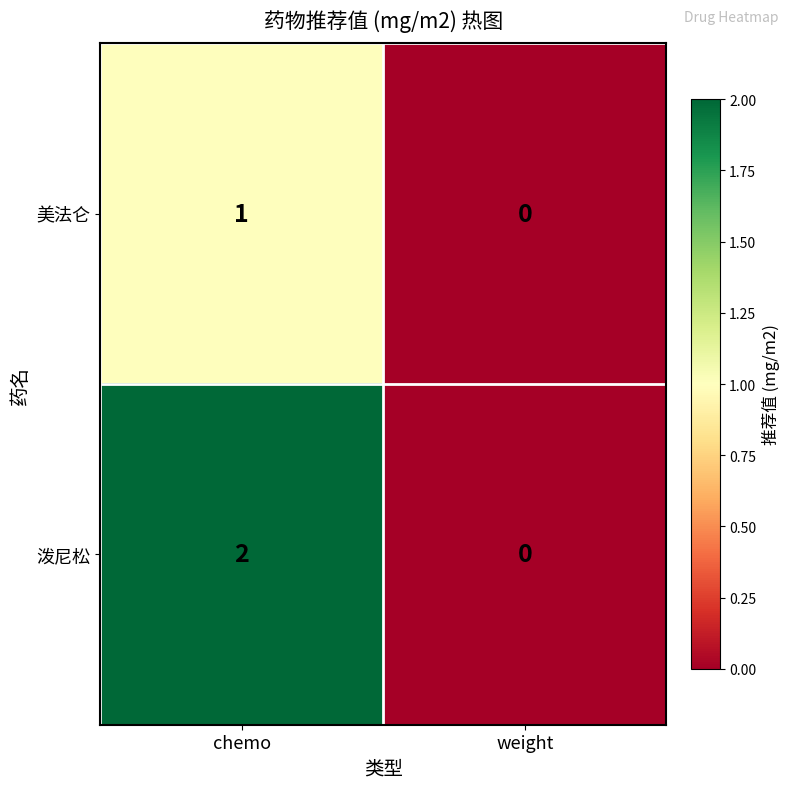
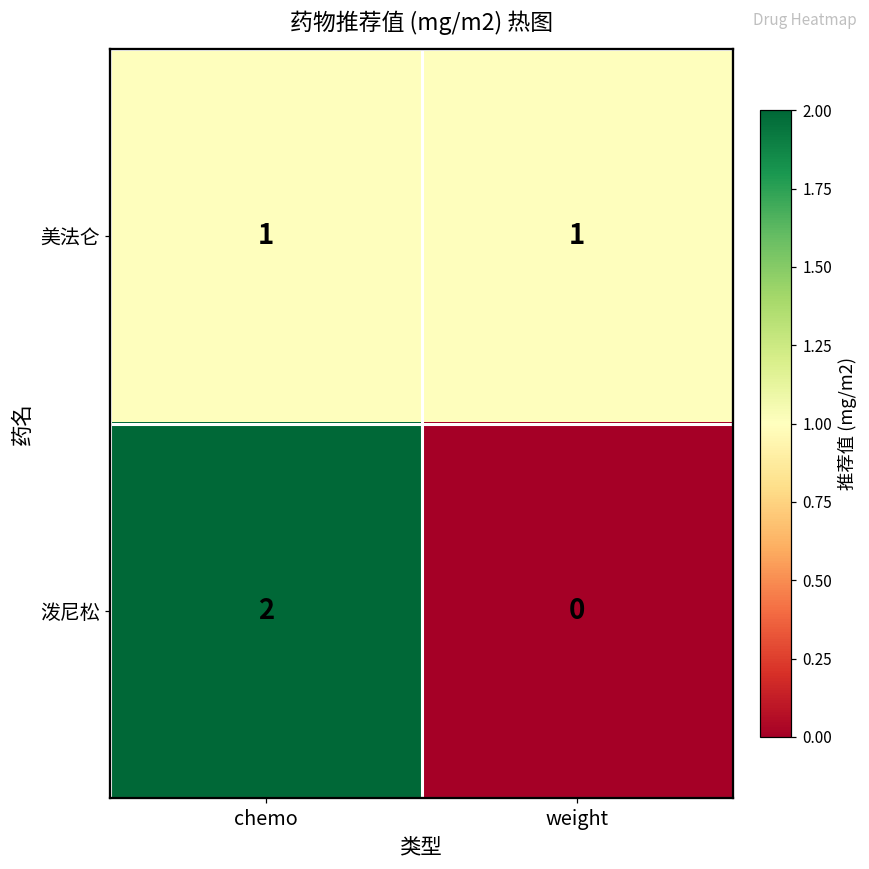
美法仑, weight: 0 -> 1
